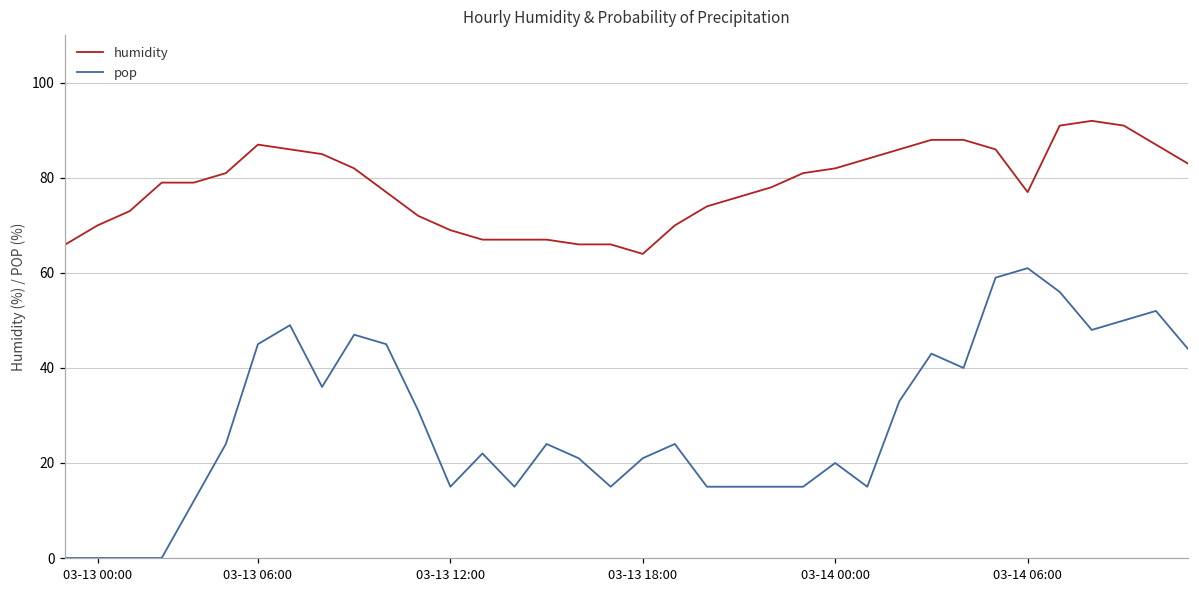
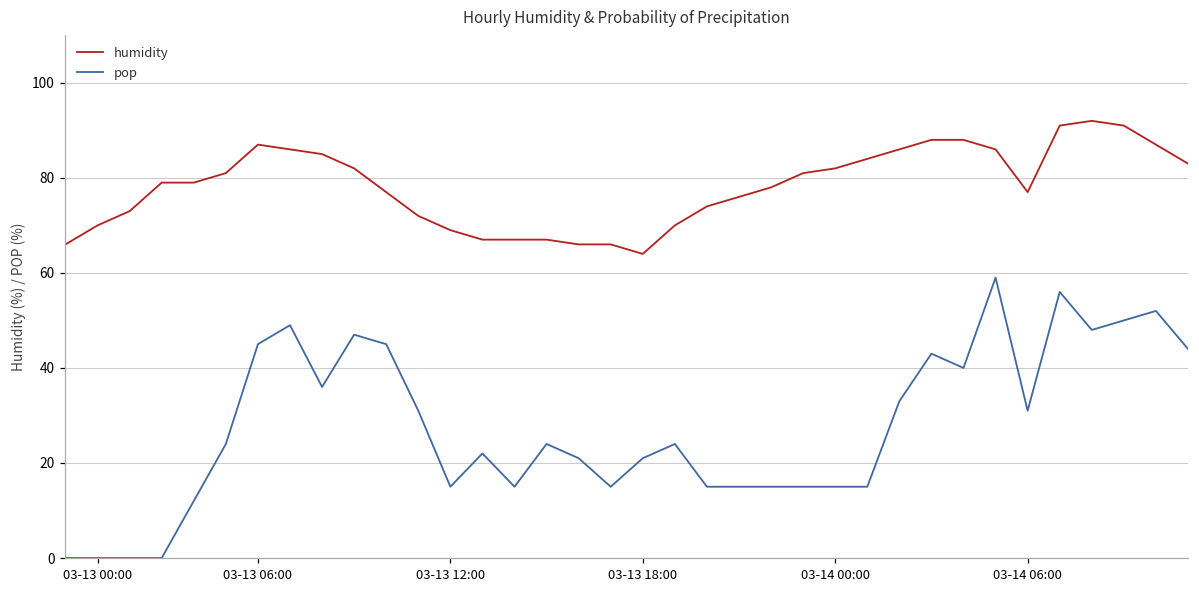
pop, 03-14 00:00: 20 -> 15
pop, 03-14 06:00: 61 -> 31
